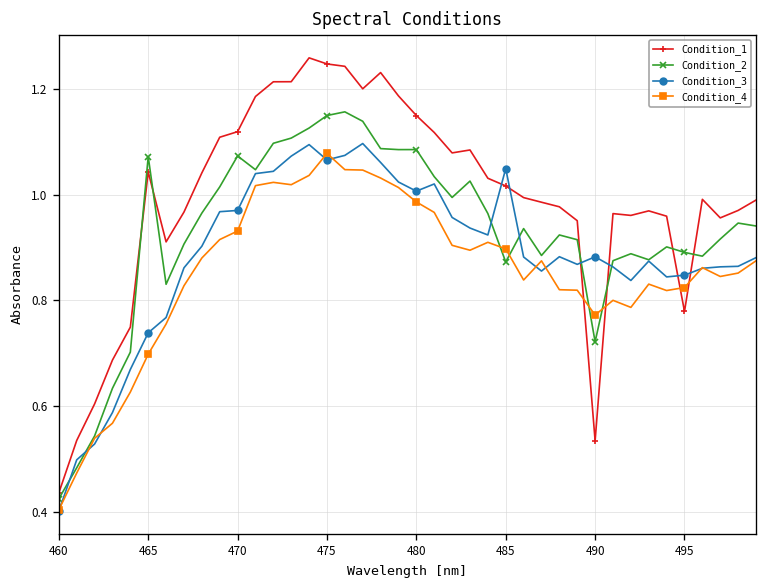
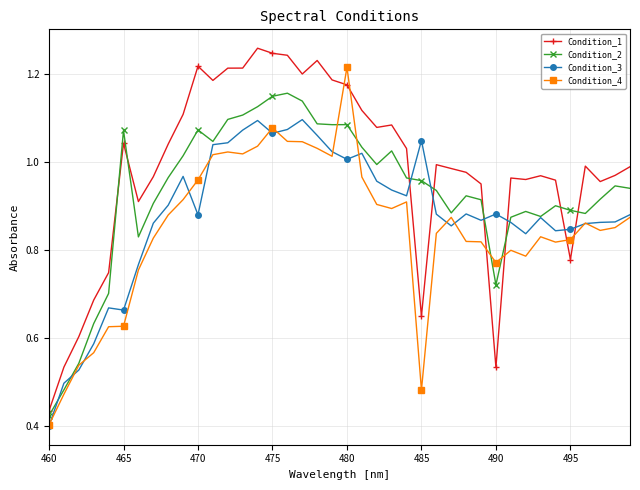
Condition_3, 465: 0.74 -> 0.66
Condition_4, 465: 0.70 -> 0.63
Condition_1, 470: 1.12 -> 1.22
Condition_3, 470: 0.97 -> 0.88
Condition_4, 470: 0.93 -> 0.96
Condition_1, 480: 1.15 -> 1.18
Condition_4, 480: 0.99 -> 1.22
Condition_1, 485: 1.02 -> 0.65
Condition_2, 485: 0.87 -> 0.96
Condition_4, 485: 0.90 -> 0.48
